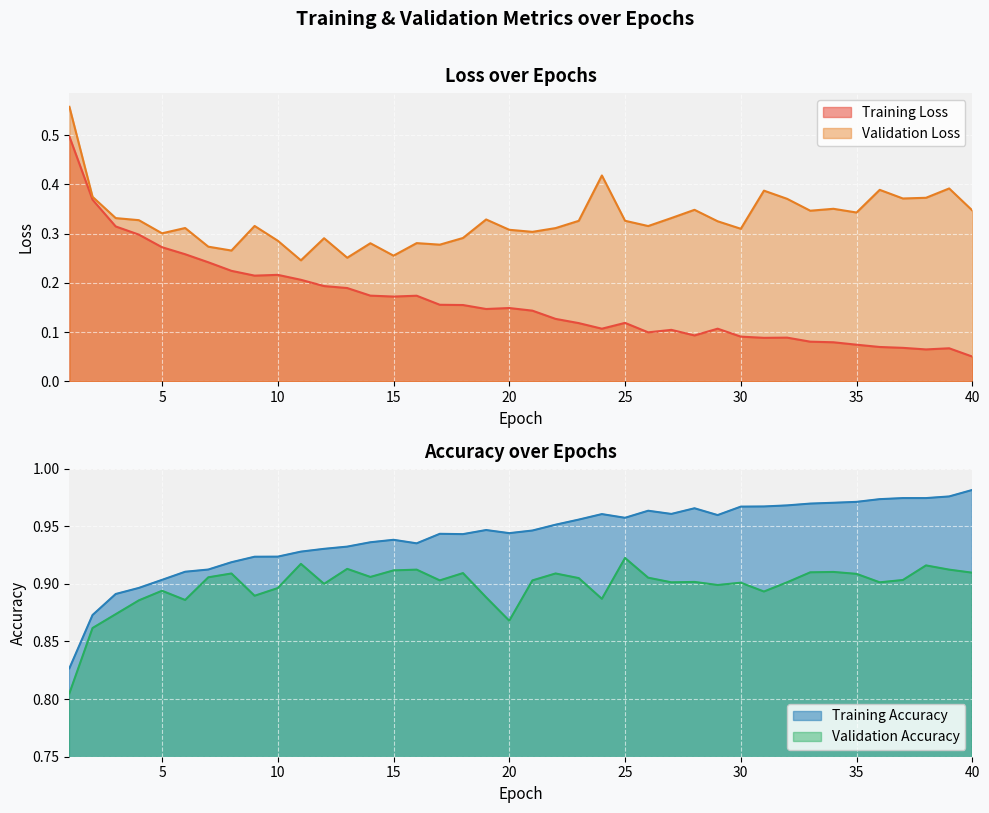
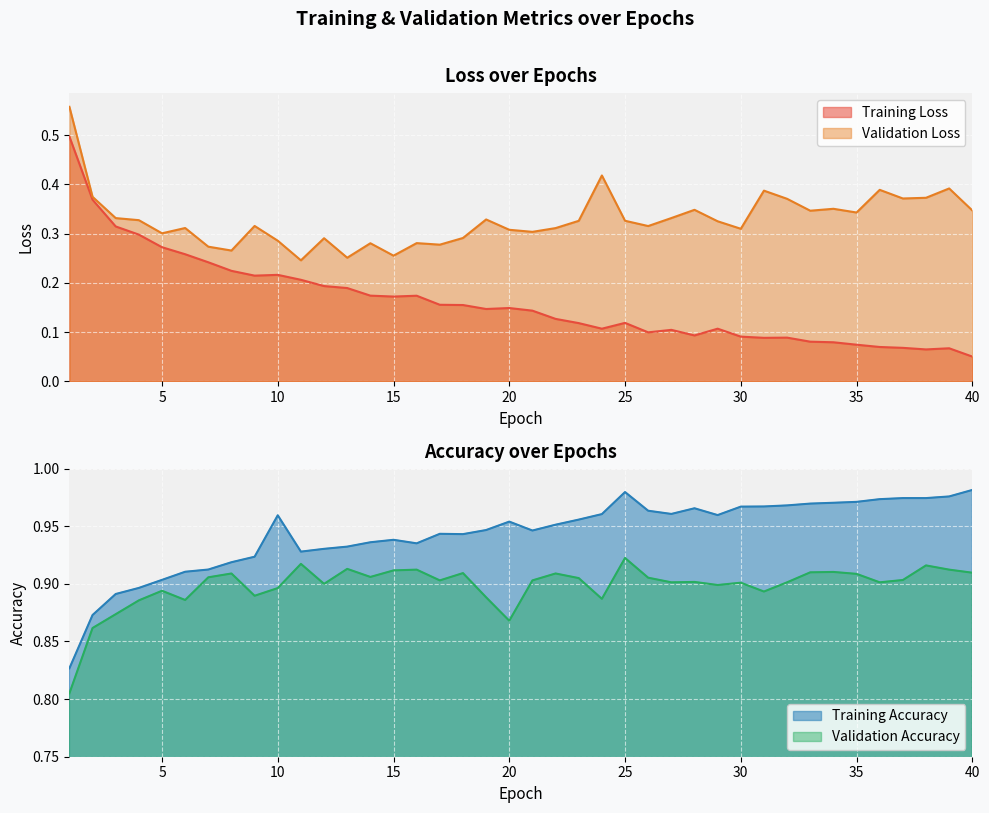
Accuracy over Epochs, Training Accuracy, 10: 0.924 -> 0.960
Accuracy over Epochs, Training Accuracy, 20: 0.944 -> 0.954
Accuracy over Epochs, Training Accuracy, 25: 0.957 -> 0.980
